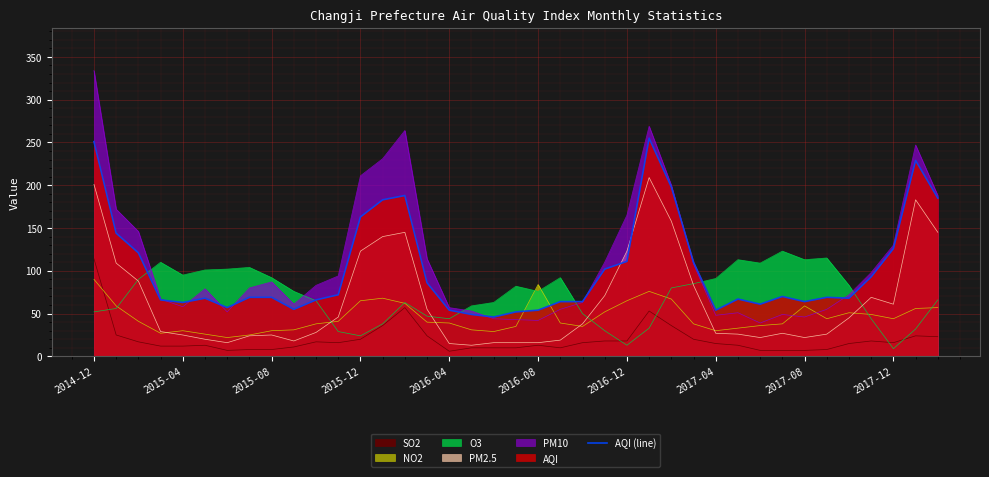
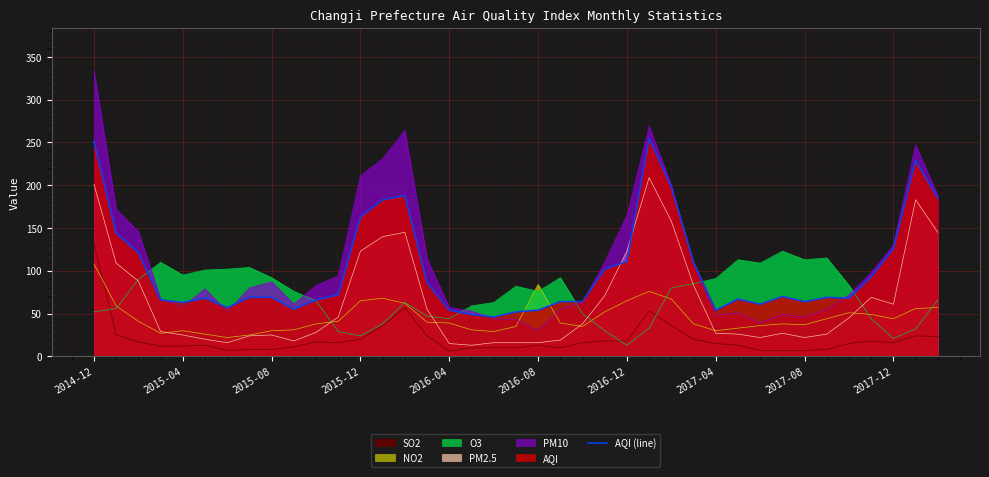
SO2, 2014-12: 110 -> 130
NO2, 2014-12: 90 -> 110
PM10, 2016-08: 40 -> 30
NO2, 2017-08: 60 -> 40
O3, 2017-12: 10 -> 20
